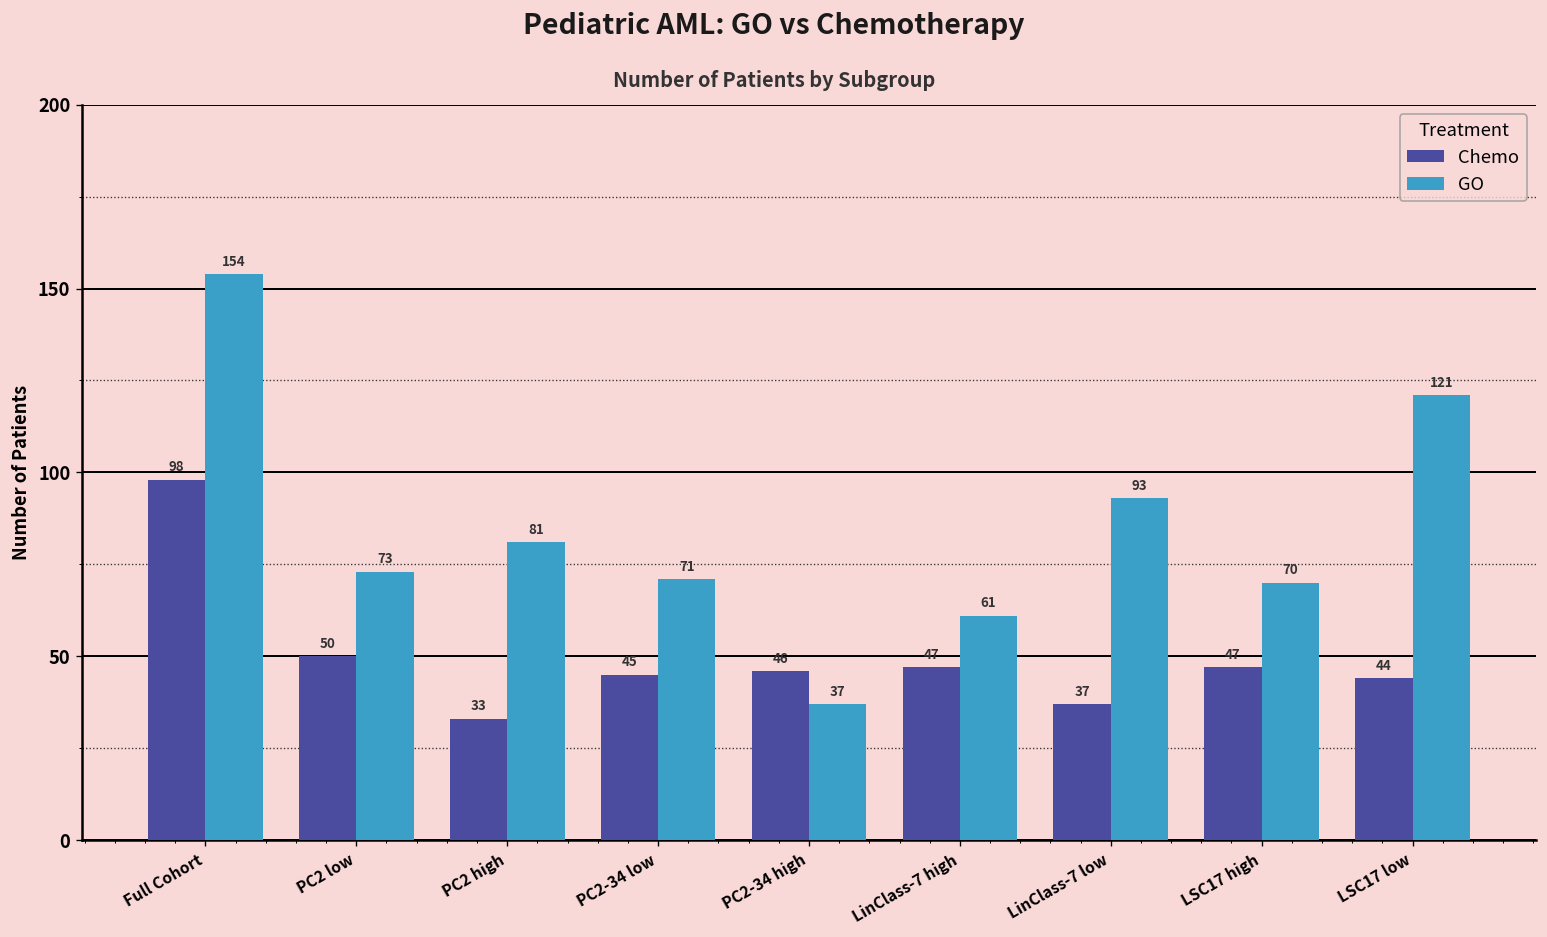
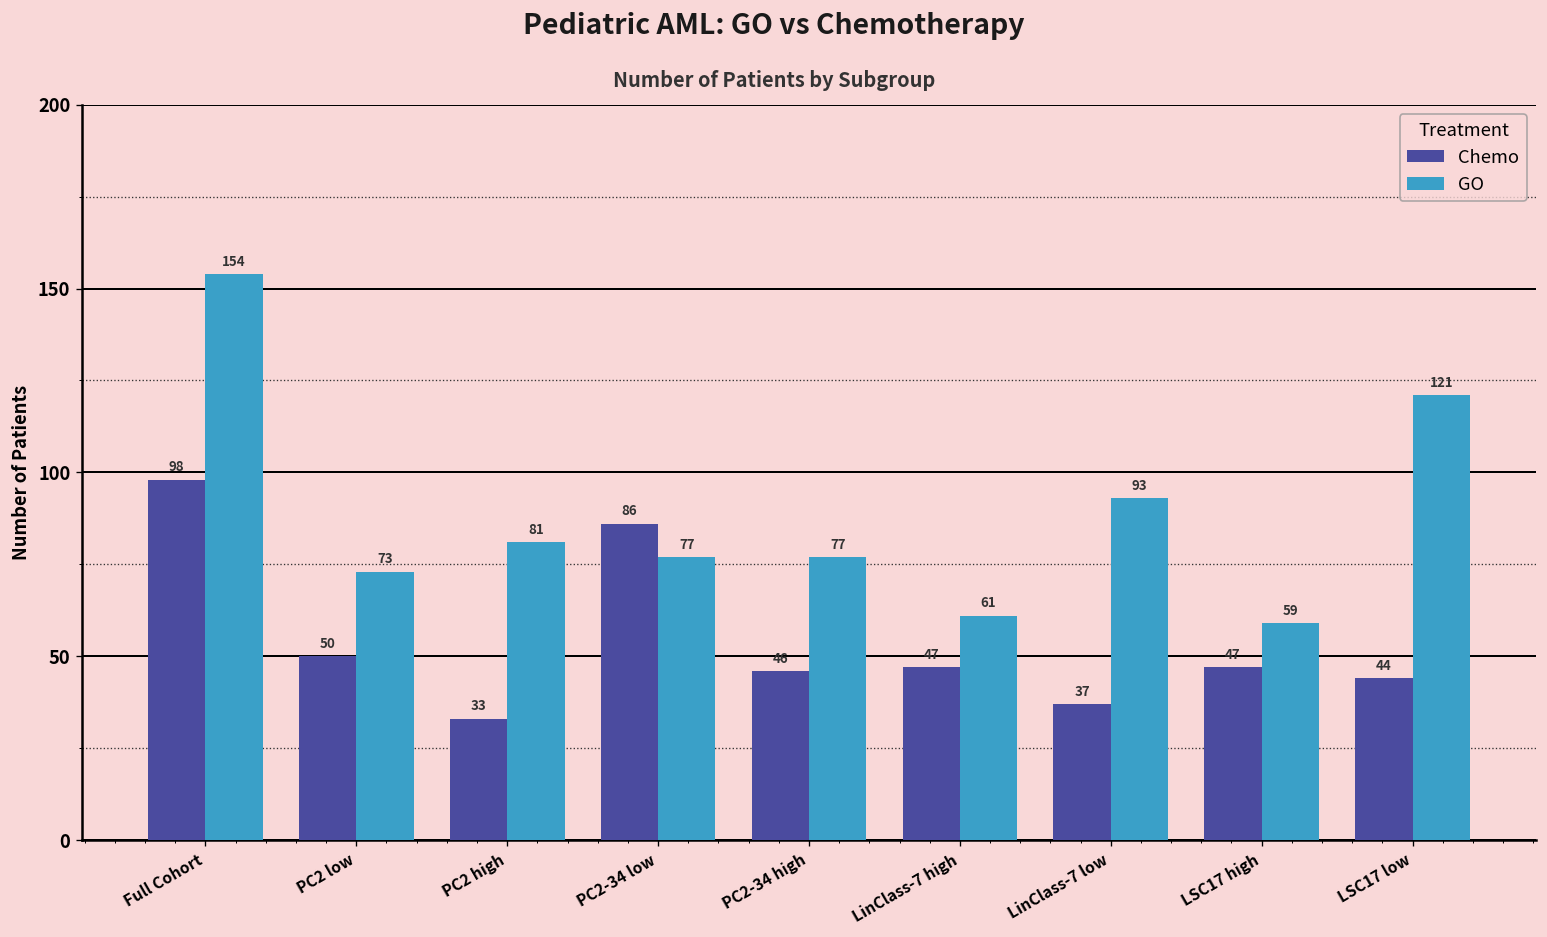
Chemo, PC2-34 low: 45 -> 86
GO, PC2-34 low: 71 -> 77
GO, PC2-34 high: 37 -> 77
GO, LSC17 high: 70 -> 59
